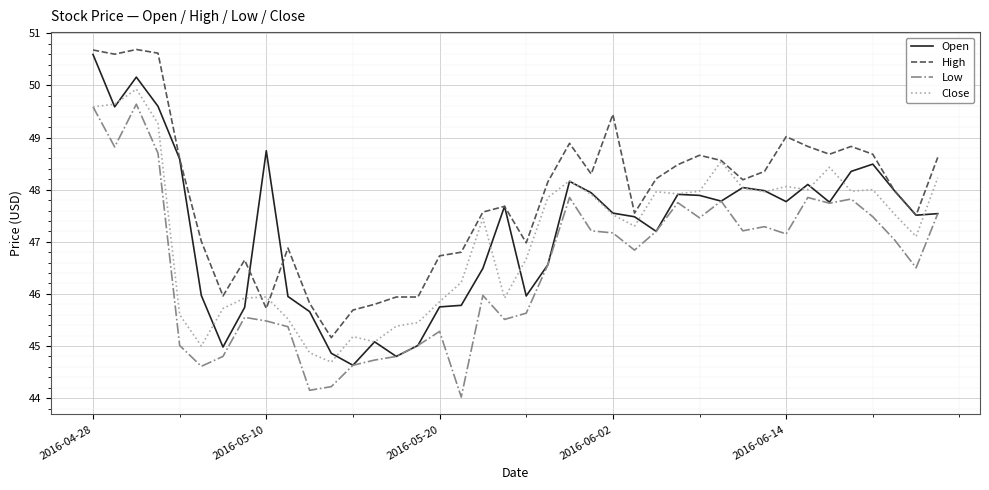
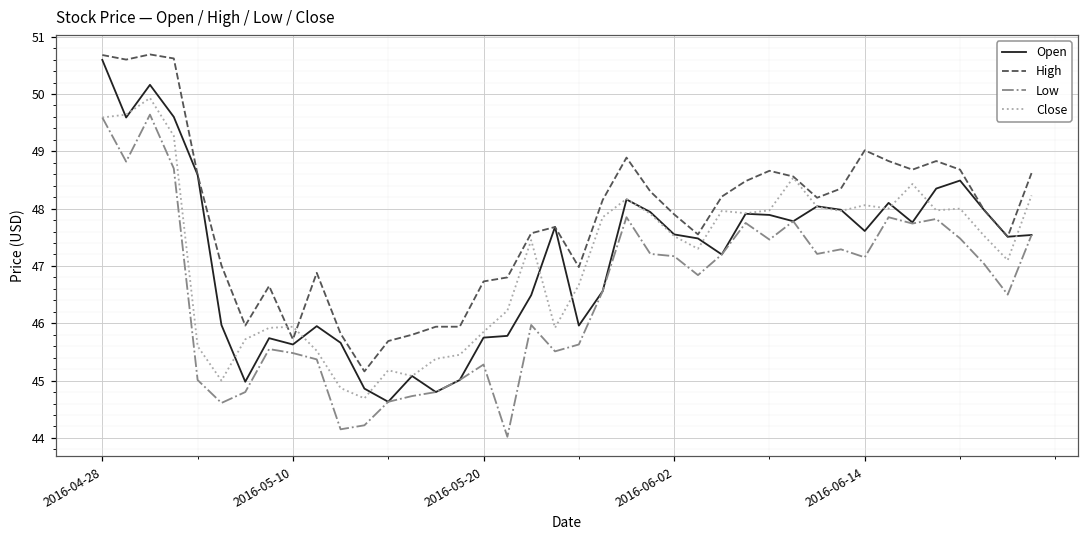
Open, 2016-05-10: 48.7 -> 45.6
High, 2016-06-02: 49.4 -> 47.9
Open, 2016-06-14: 47.8 -> 47.6
